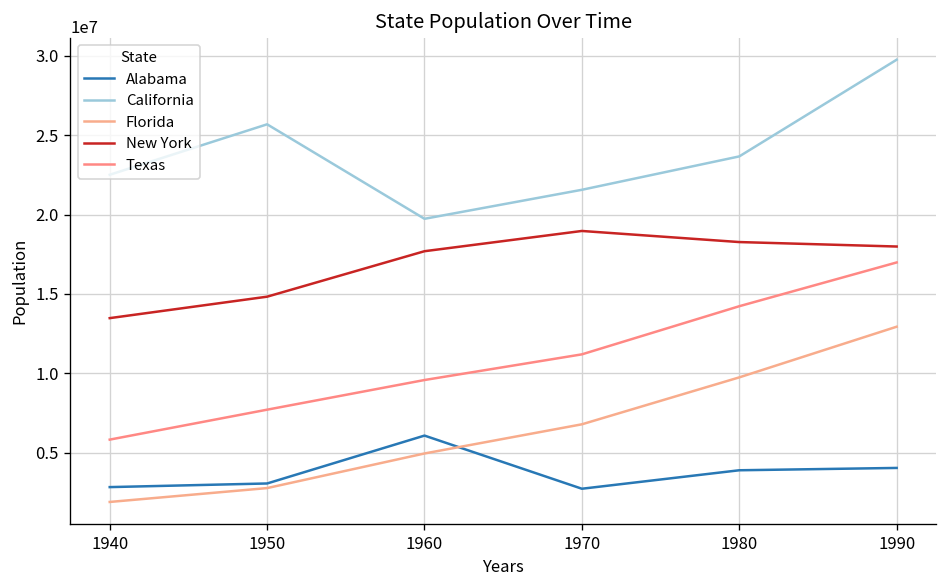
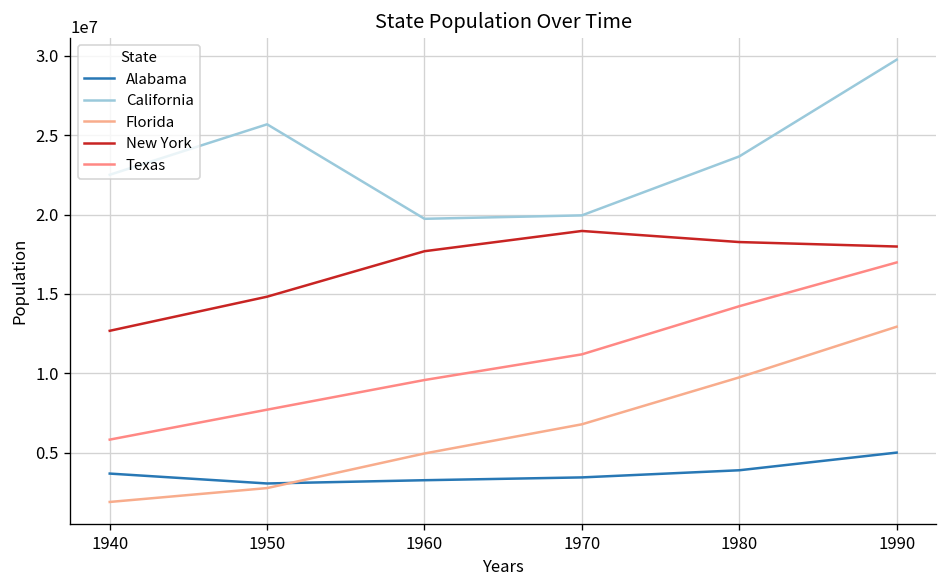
Alabama, 1940: 2800000 -> 3700000
New York, 1940: 13500000 -> 12700000
Alabama, 1960: 6100000 -> 3300000
Alabama, 1970: 2700000 -> 3400000
California, 1970: 21600000 -> 20000000
Alabama, 1990: 4000000 -> 5000000
